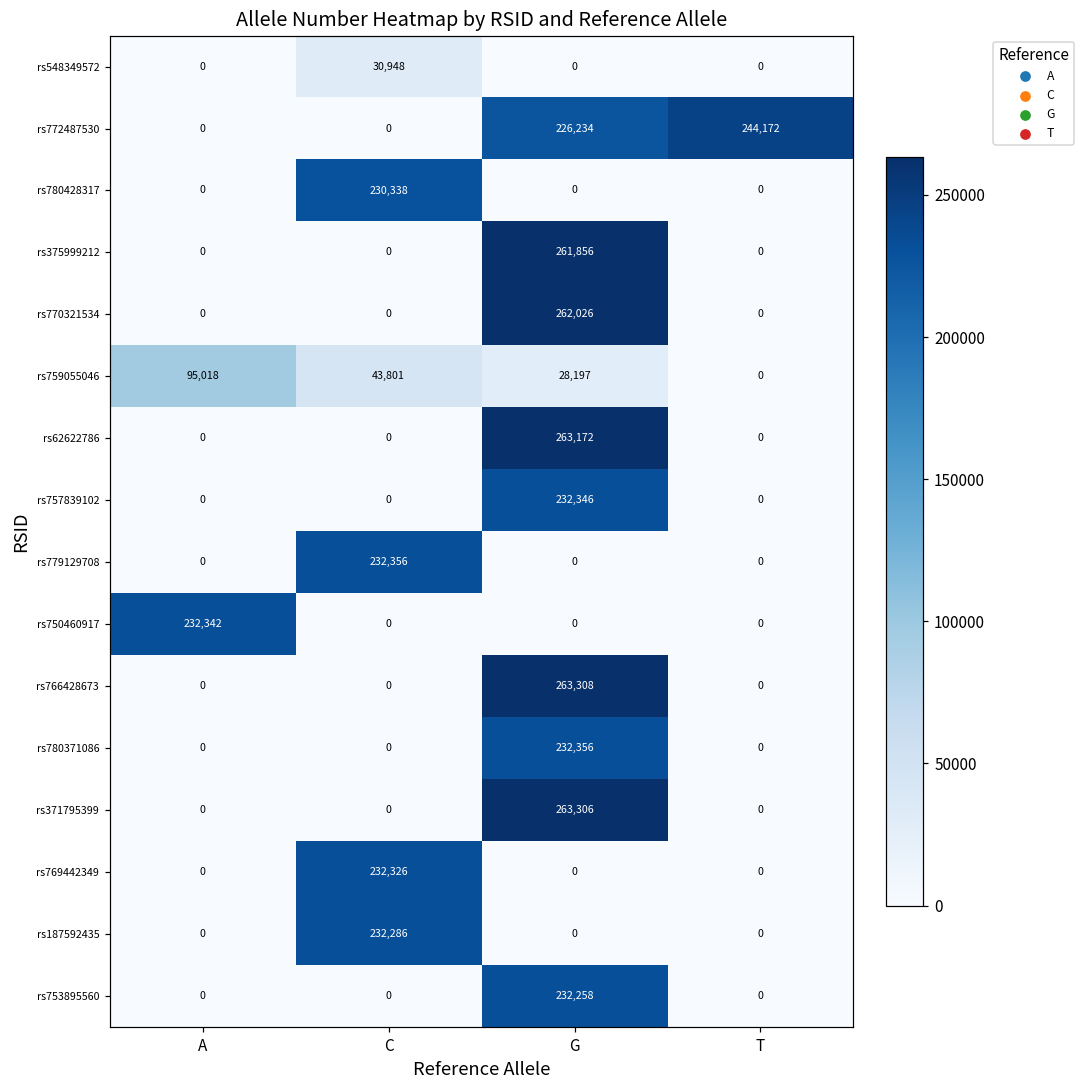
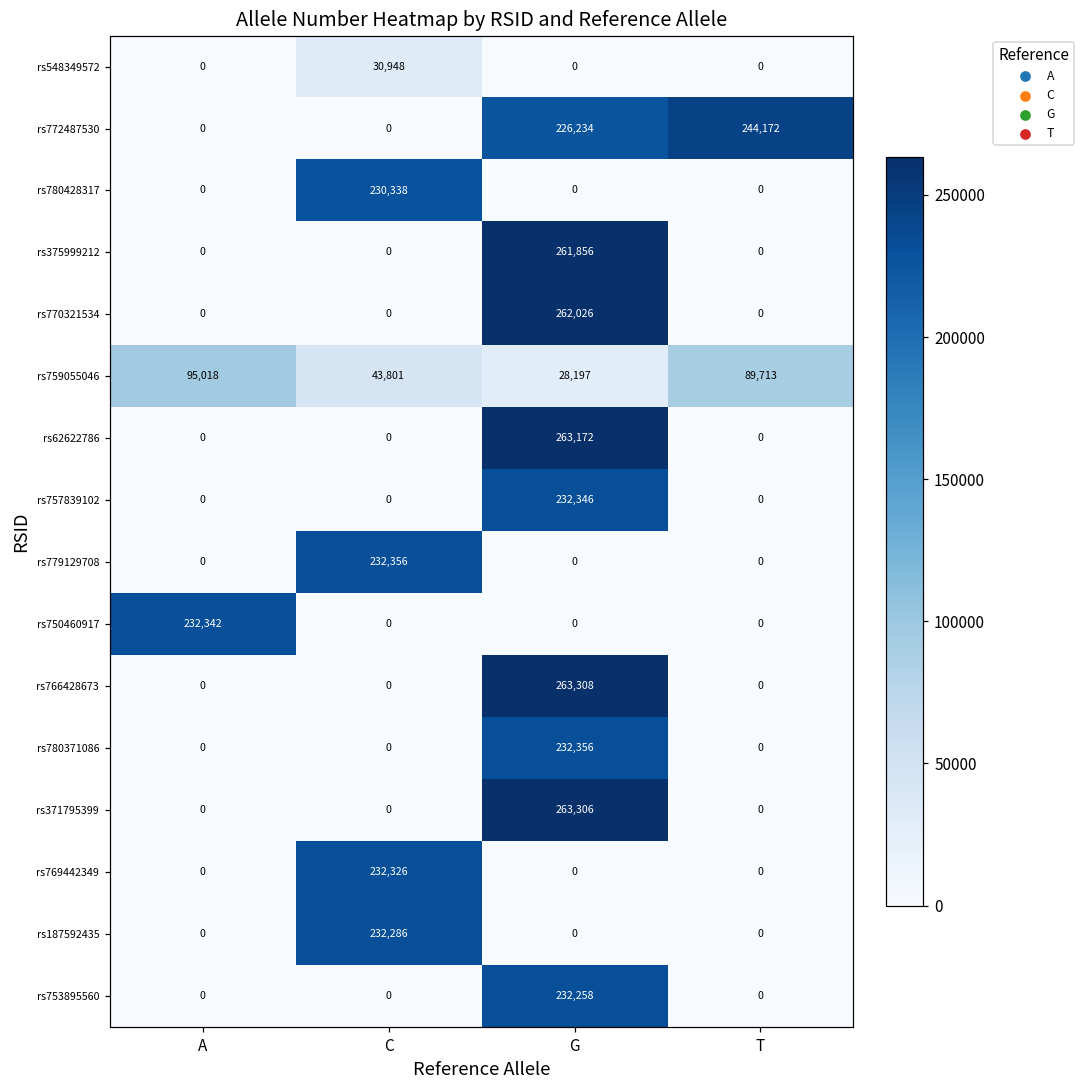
rs759055046, T: 0 -> 89,713
